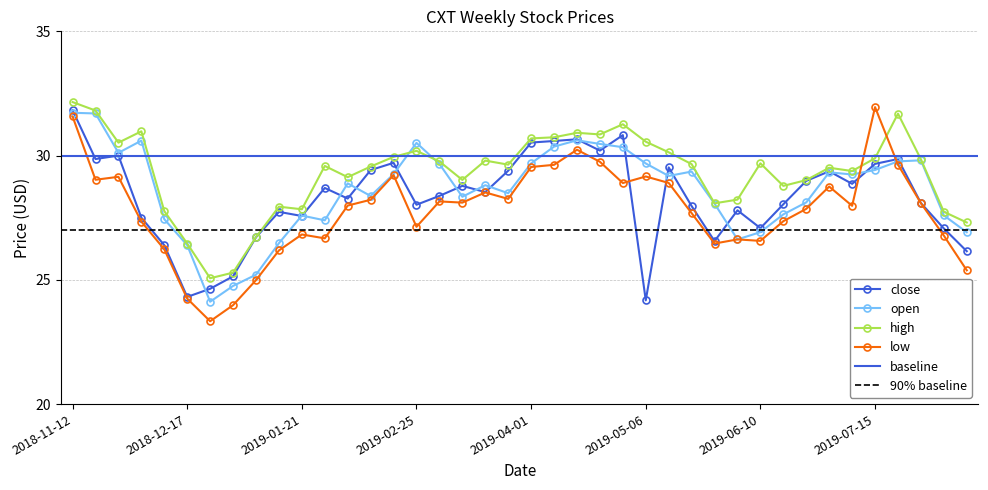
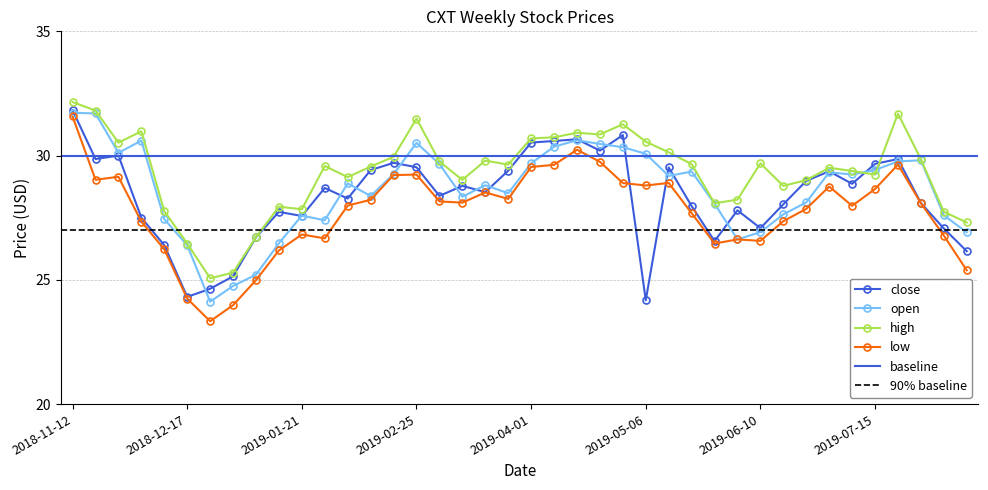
close, 2019-02-25: 28.0 -> 29.5
high, 2019-02-25: 30.2 -> 31.5
low, 2019-02-25: 27.1 -> 29.2
open, 2019-05-06: 29.7 -> 30.1
low, 2019-05-06: 29.2 -> 28.8
high, 2019-07-15: 29.9 -> 29.2
low, 2019-07-15: 31.9 -> 28.7
